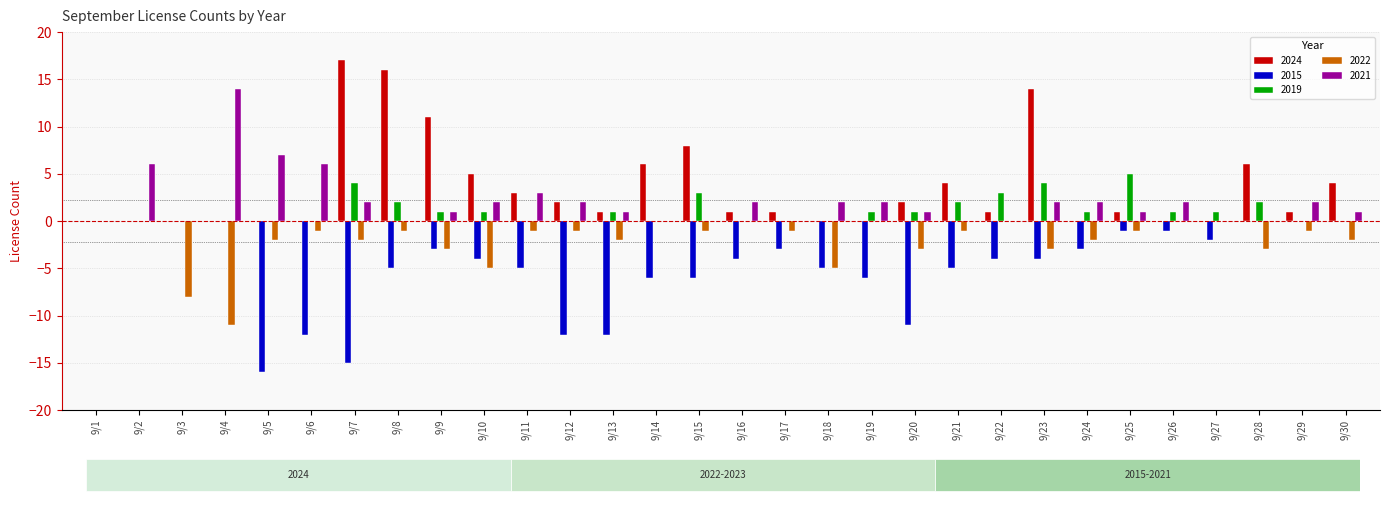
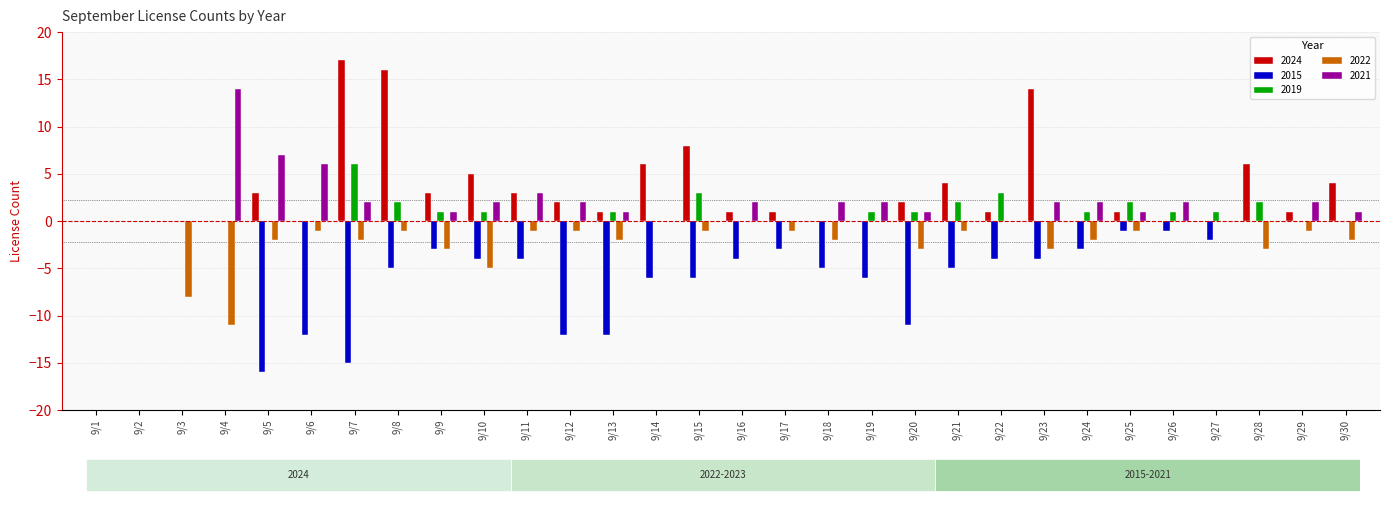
September License Counts by Year, 2021, 9/2: 6 -> 0
September License Counts by Year, 2024, 9/5: 0 -> 3
September License Counts by Year, 2019, 9/7: 4 -> 6
September License Counts by Year, 2024, 9/9: 11 -> 3
September License Counts by Year, 2015, 9/11: -5 -> -4
September License Counts by Year, 2022, 9/18: -5 -> -2
September License Counts by Year, 2019, 9/23: 4 -> 0
September License Counts by Year, 2019, 9/25: 5 -> 2
